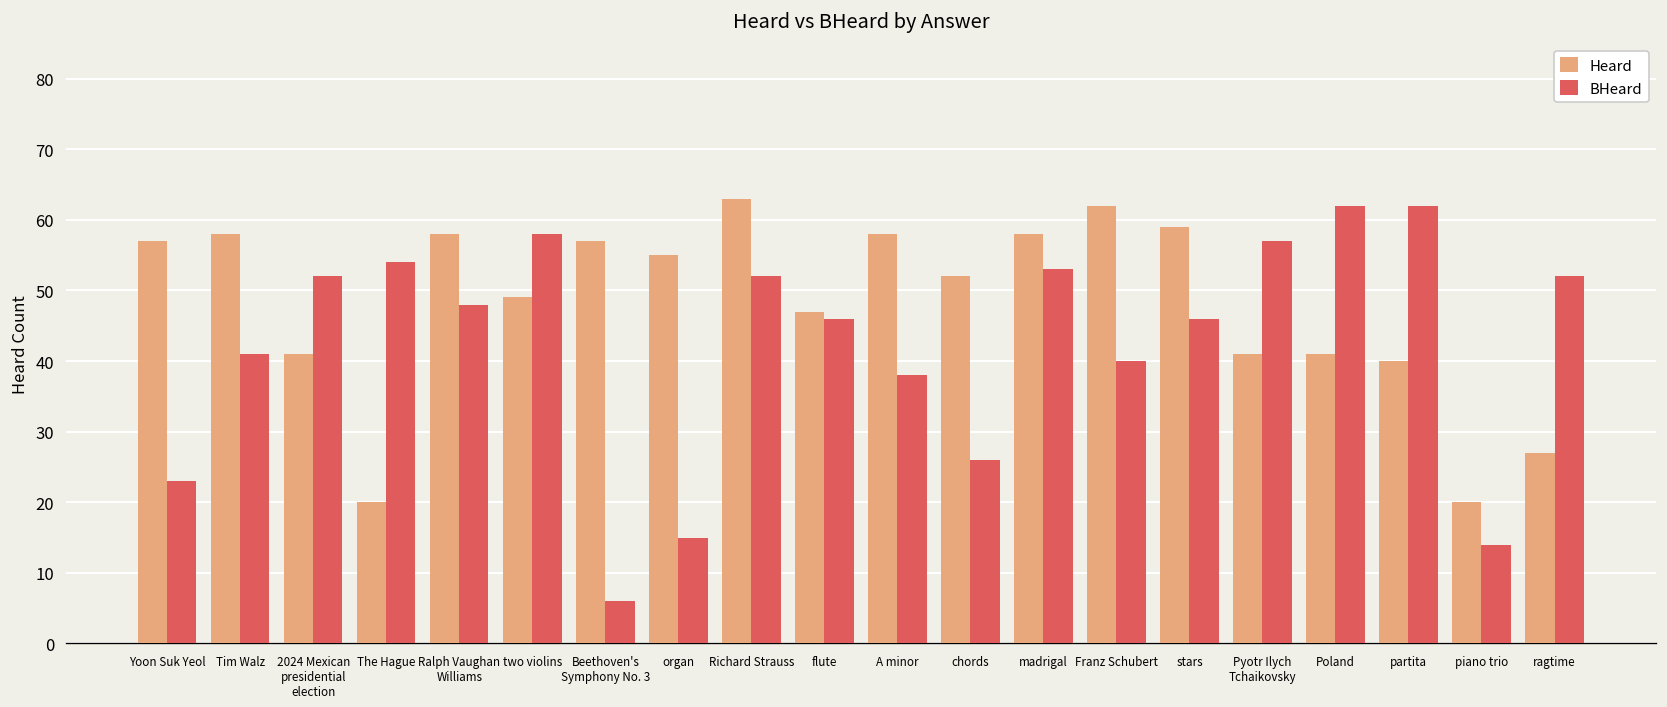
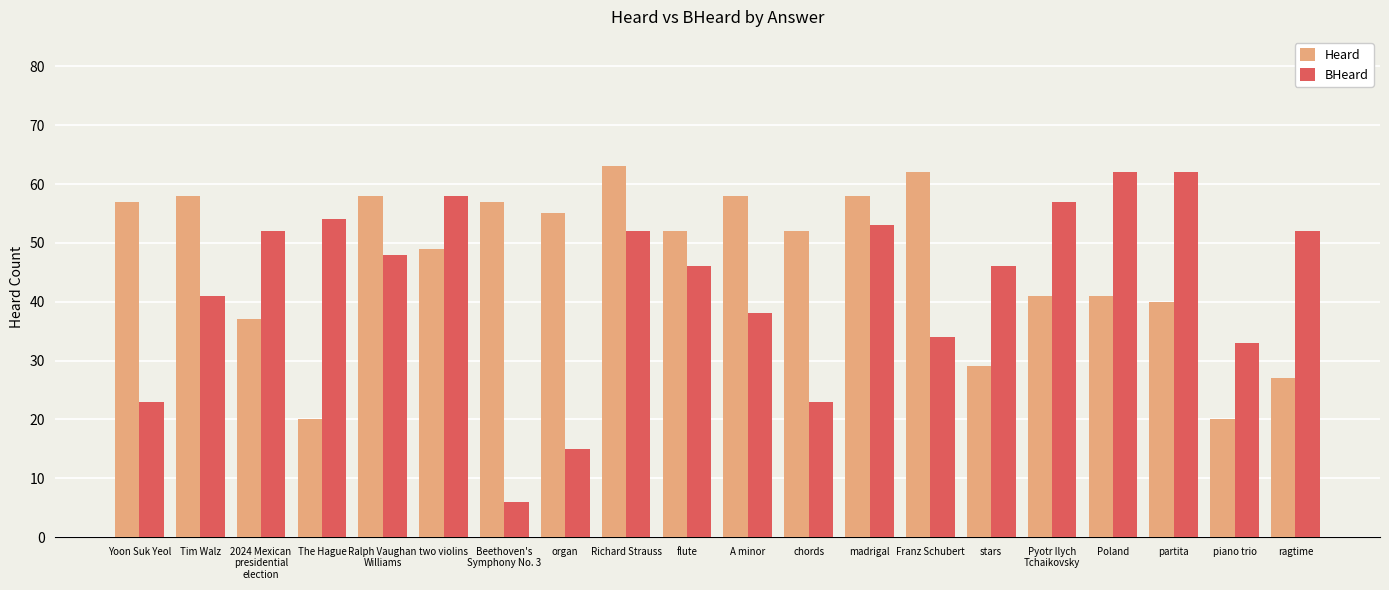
Heard, 2024 Mexican presidential election: 41 -> 37
Heard, flute: 47 -> 52
BHeard, chords: 26 -> 23
BHeard, Franz Schubert: 40 -> 34
Heard, stars: 59 -> 29
BHeard, piano trio: 14 -> 33
